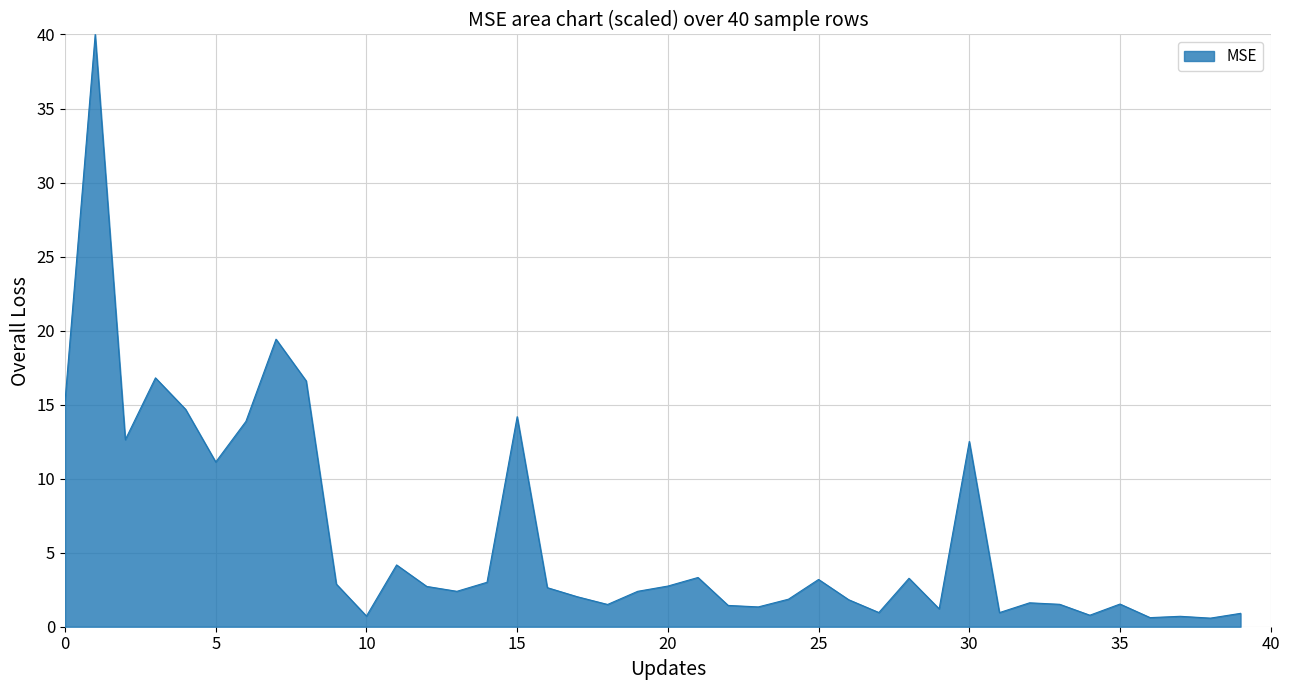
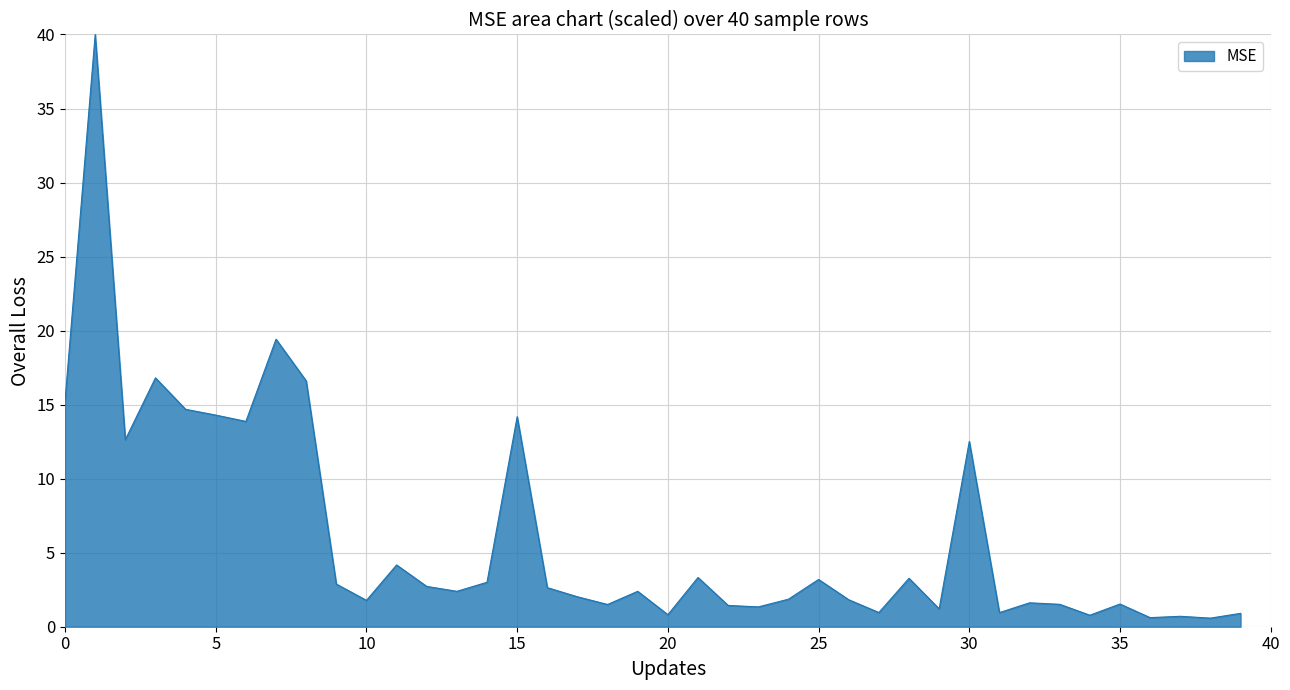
5: 11.1 -> 14.3
10: 0.7 -> 1.8
20: 2.7 -> 0.8
